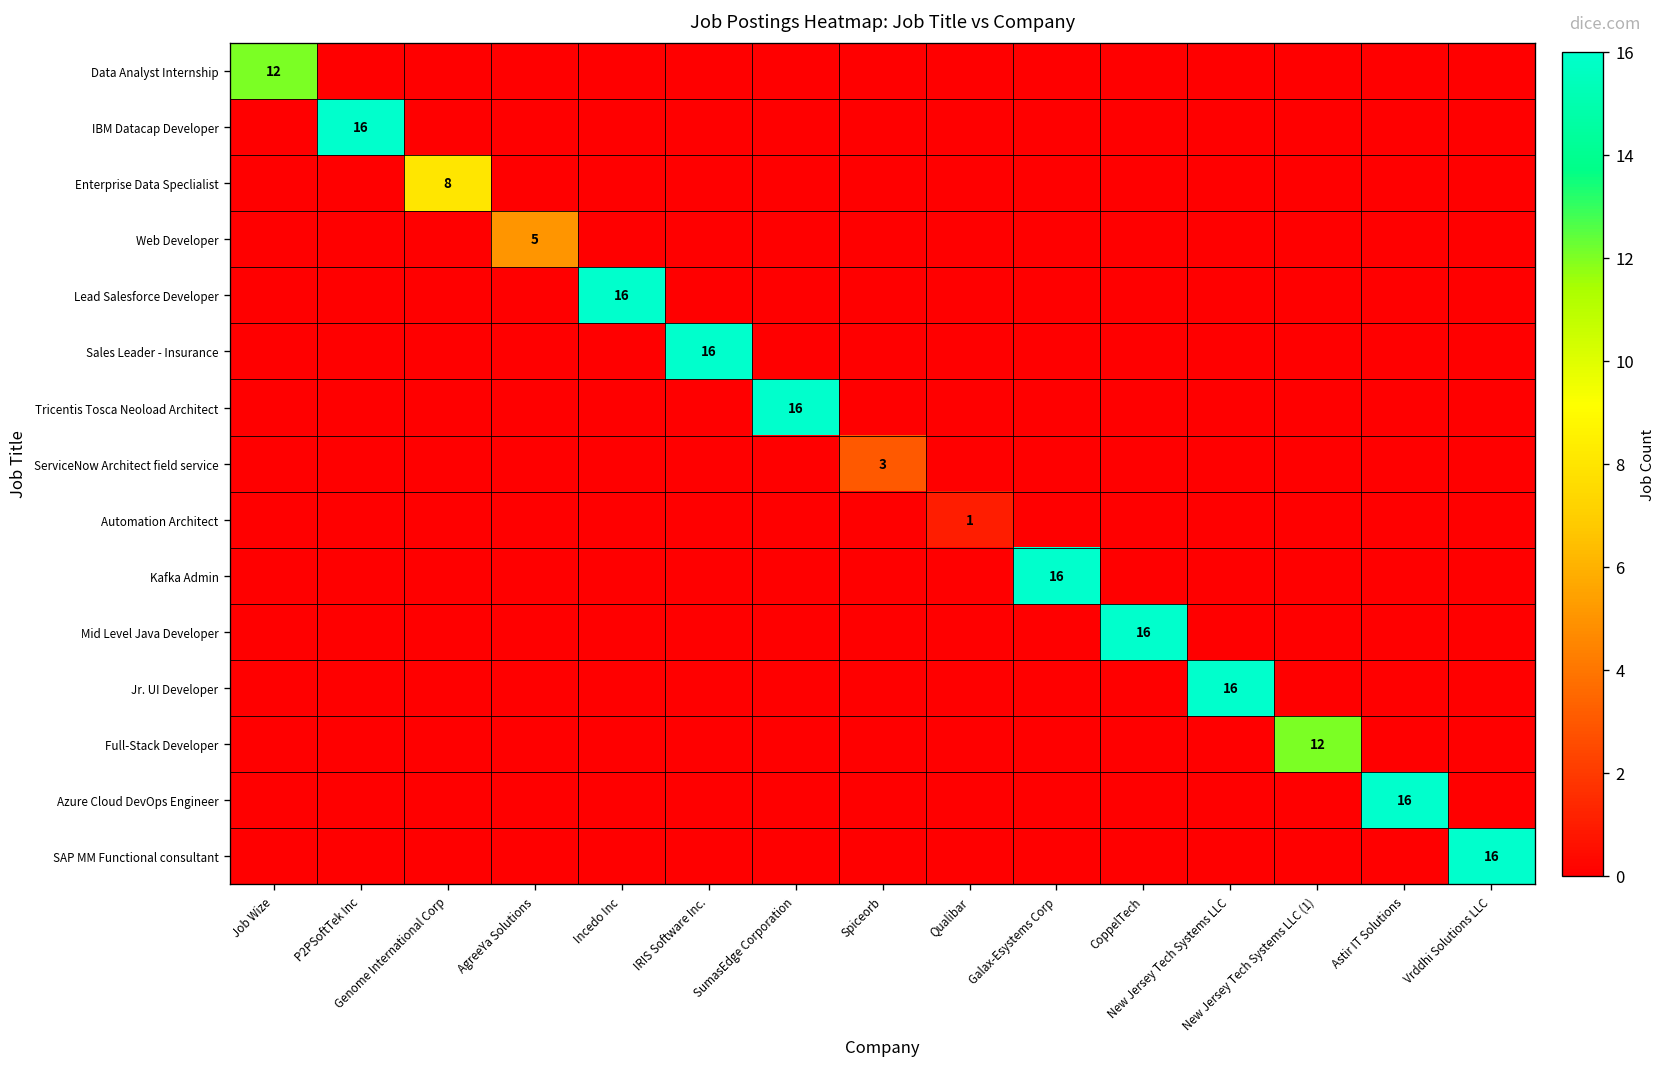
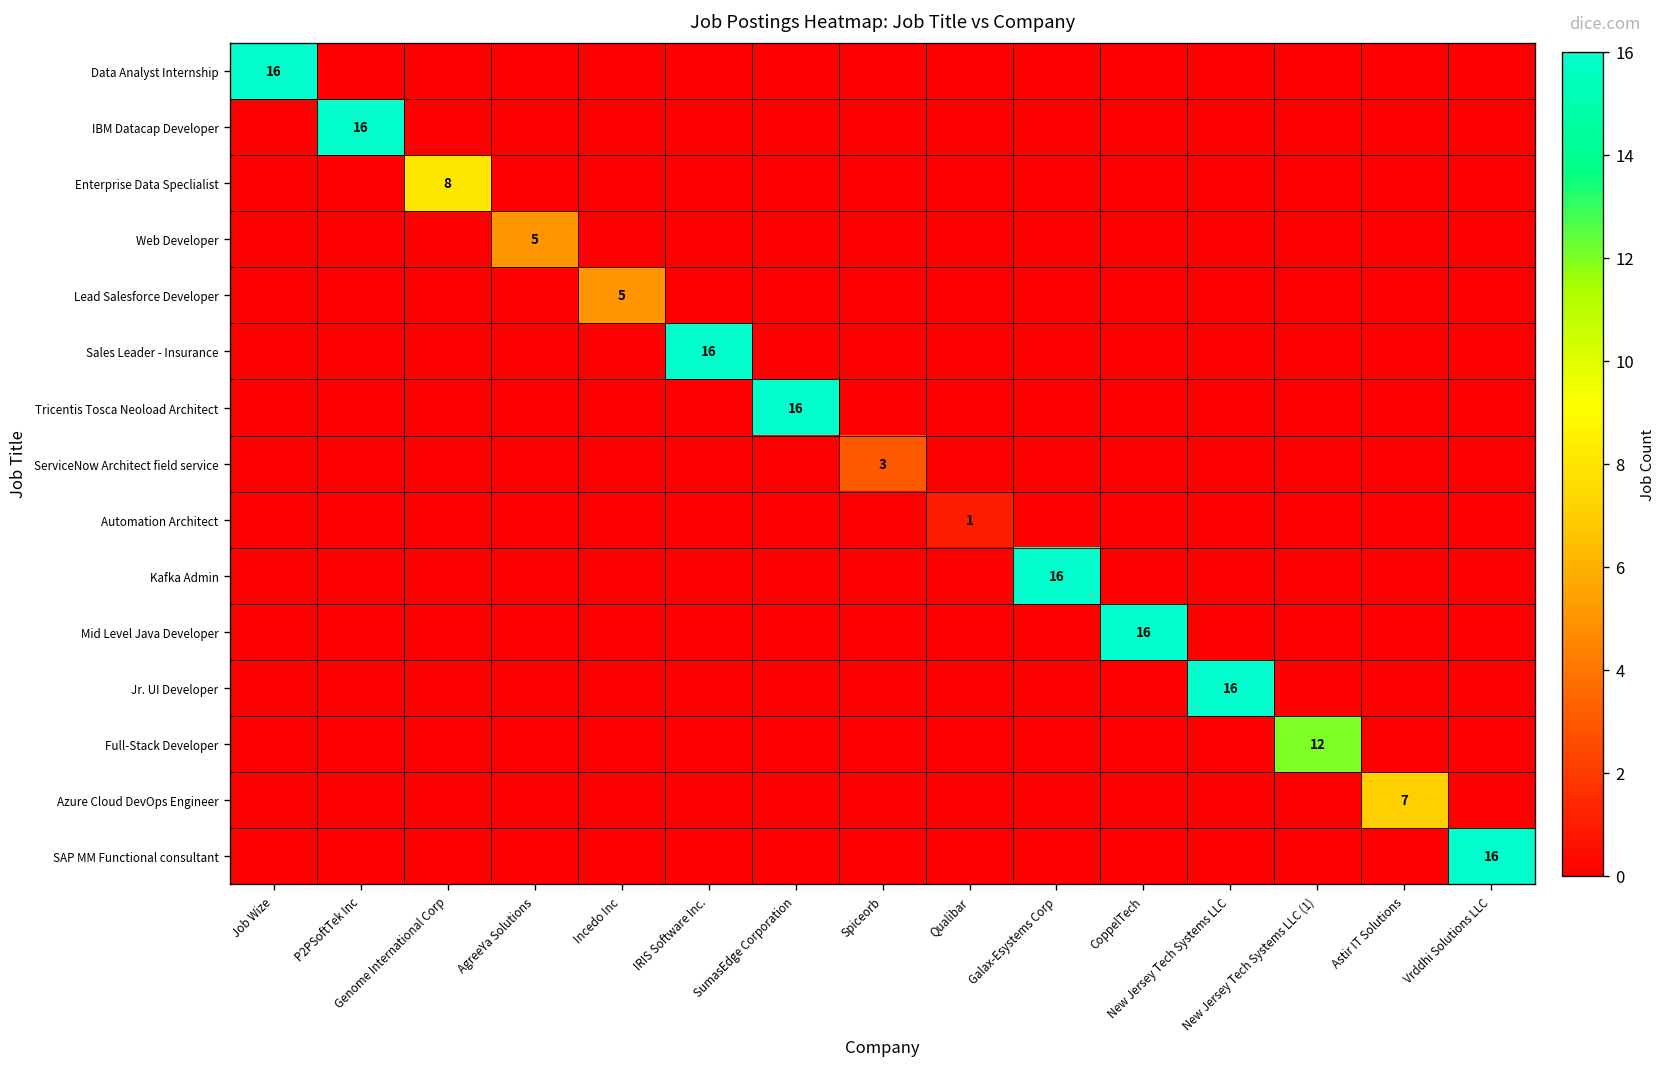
Data Analyst Internship, Job Wize: 12 -> 16
Lead Salesforce Developer, Incedo Inc: 16 -> 5
Azure Cloud DevOps Engineer, Astir IT Solutions: 16 -> 7
